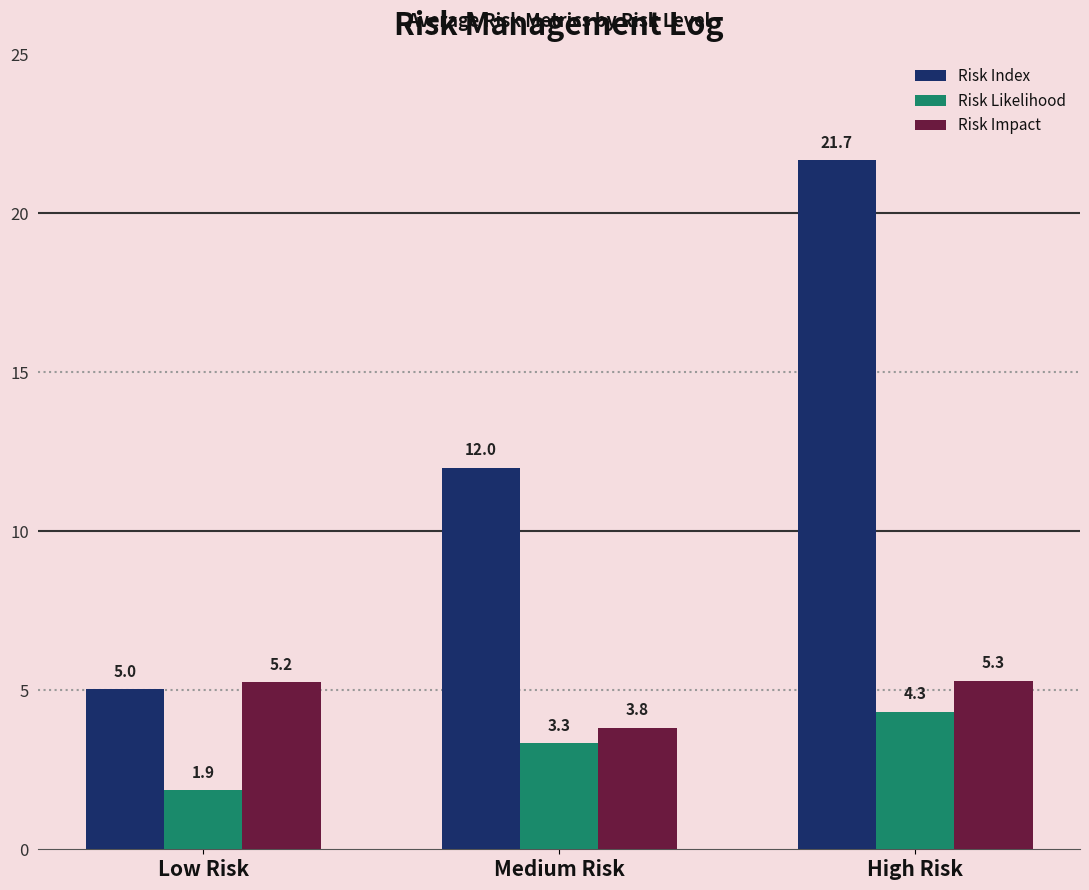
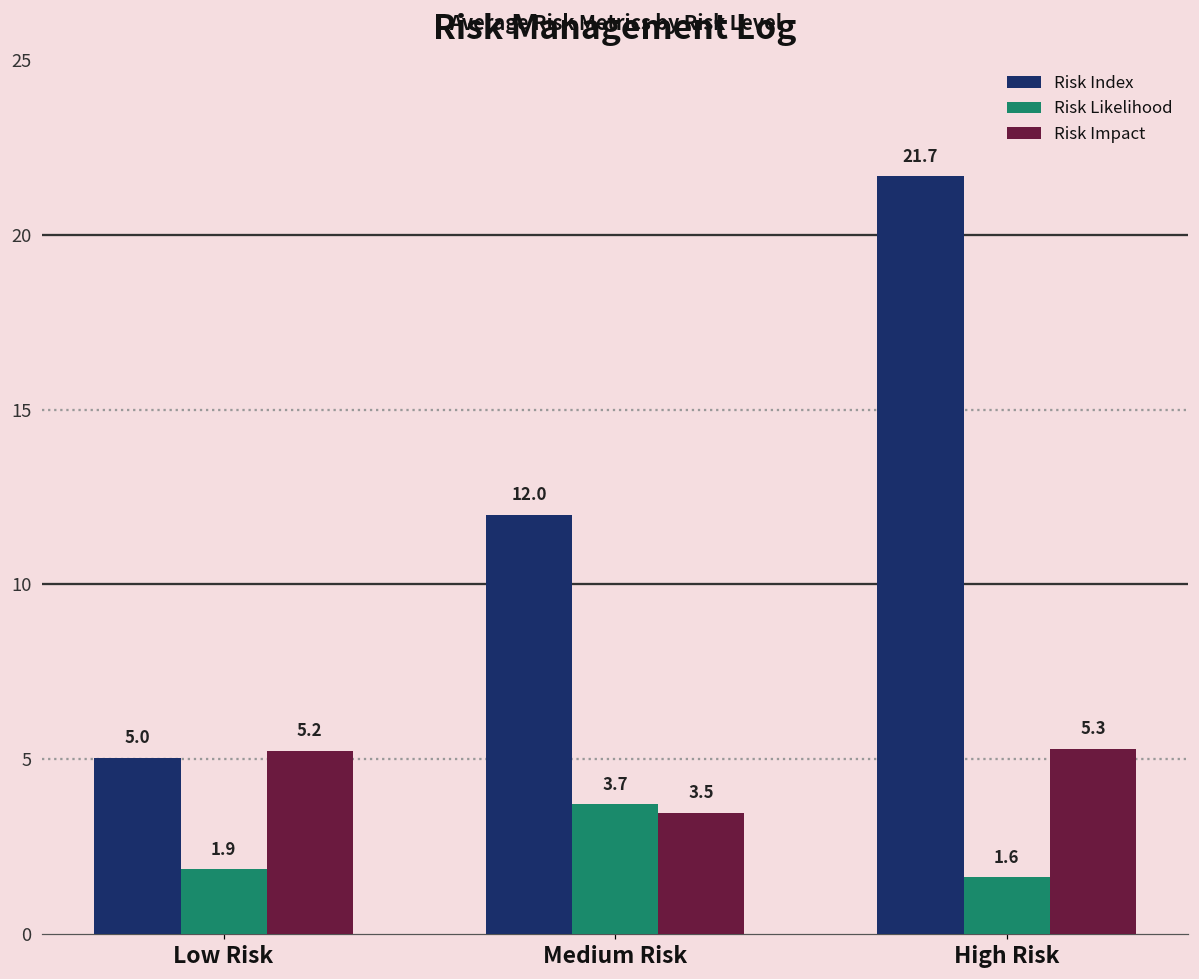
Risk Likelihood, Medium Risk: 3.3 -> 3.7
Risk Impact, Medium Risk: 3.8 -> 3.5
Risk Likelihood, High Risk: 4.3 -> 1.6
